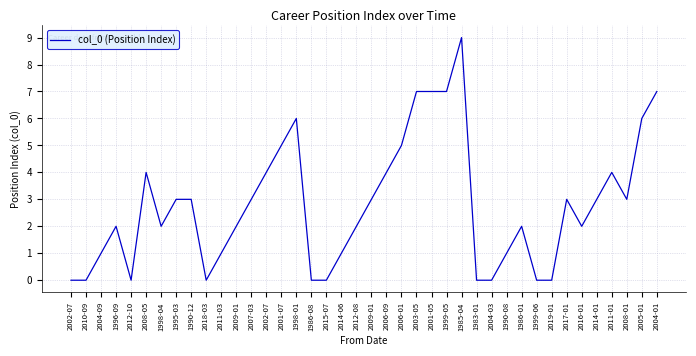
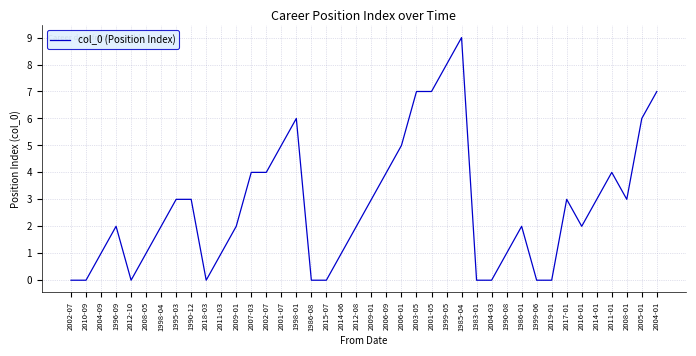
2008-05: 4 -> 1
2007-03: 3 -> 4
1999-05: 7 -> 8
